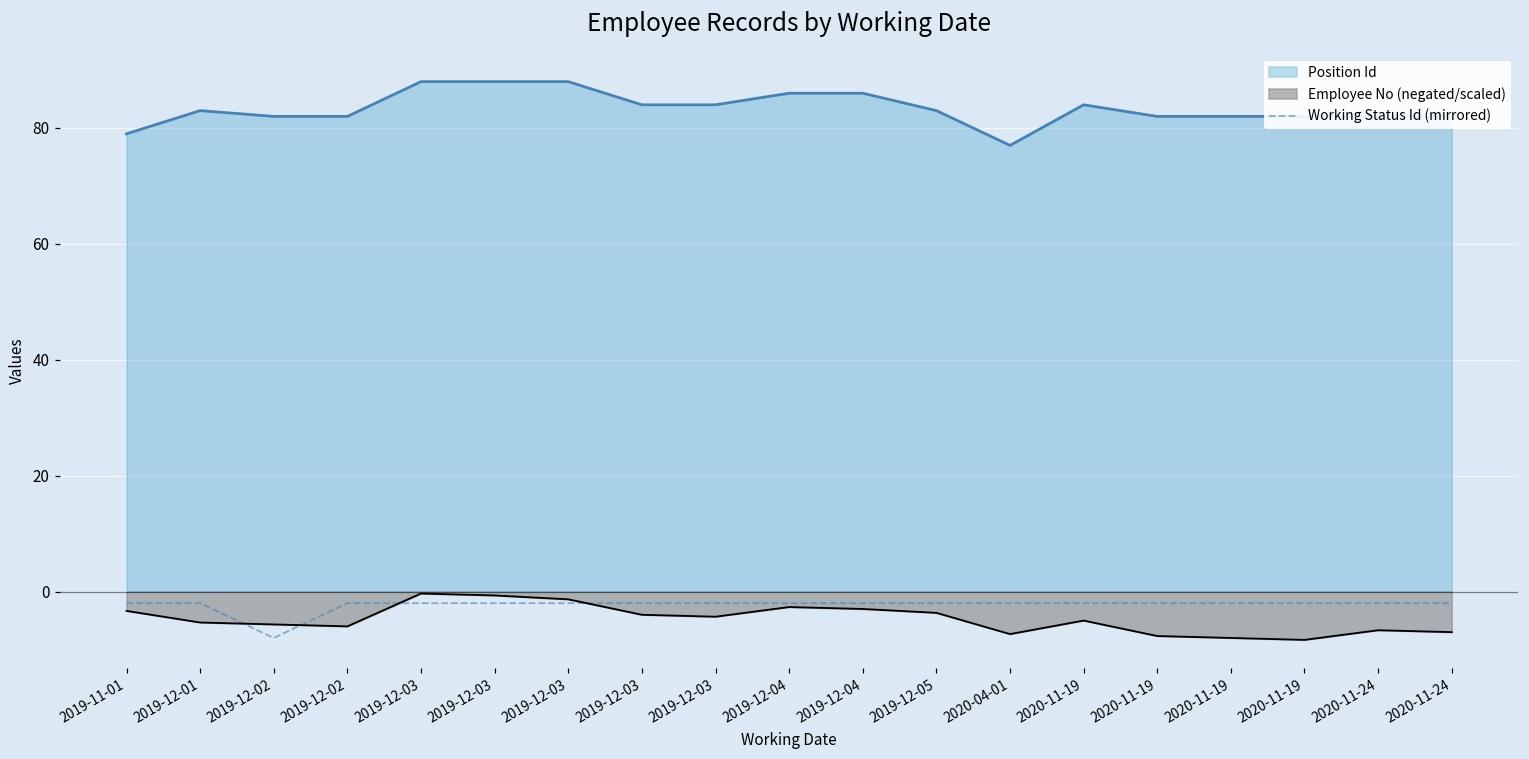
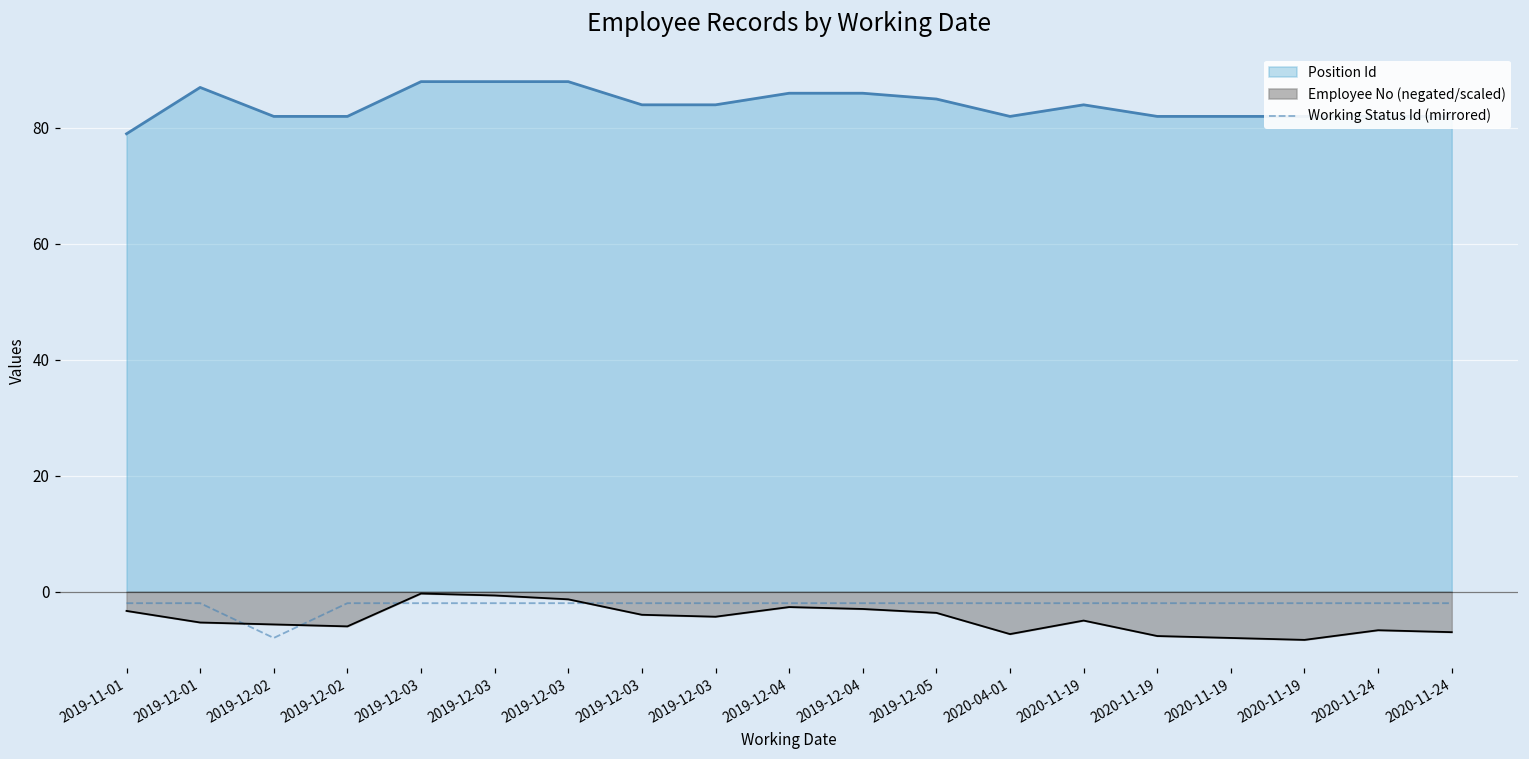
Position Id, 2019-12-01: 83 -> 87
Position Id, 2019-12-05: 83 -> 85
Position Id, 2020-04-01: 77 -> 82
